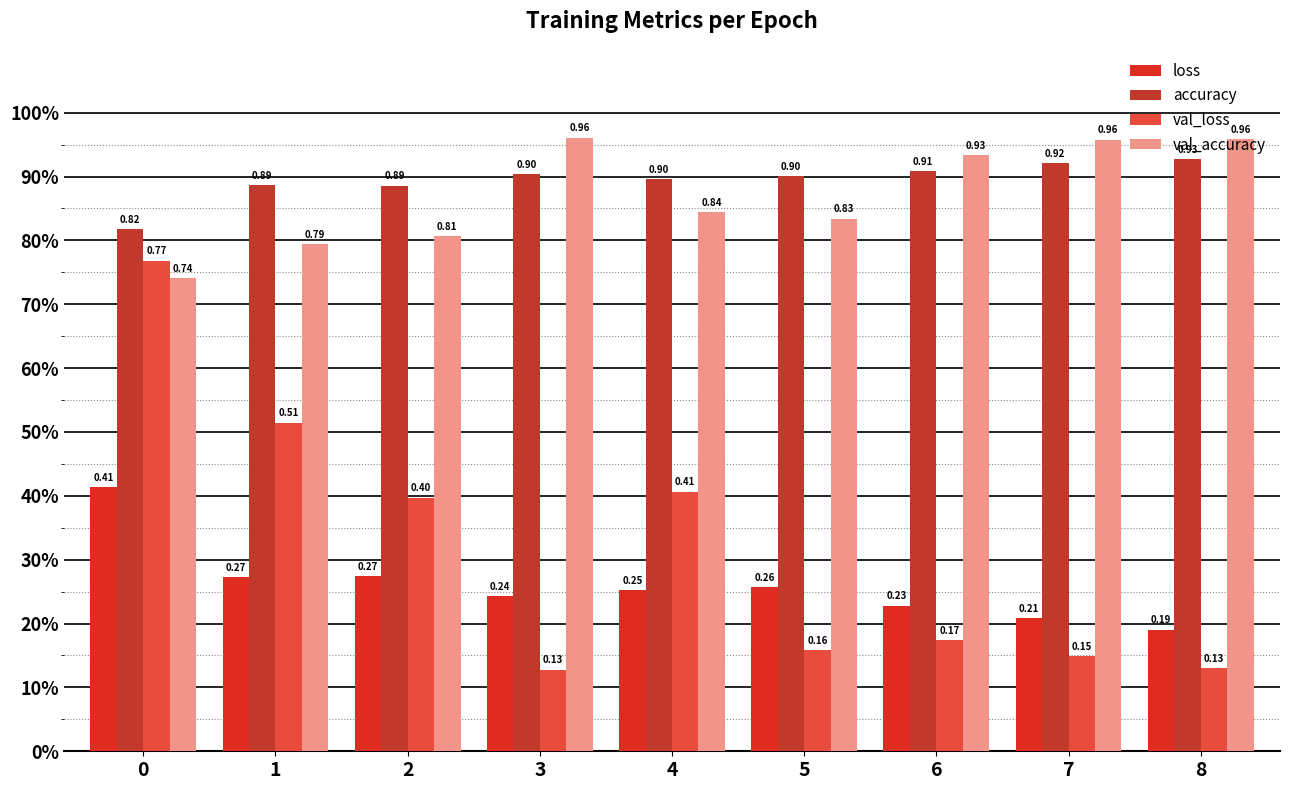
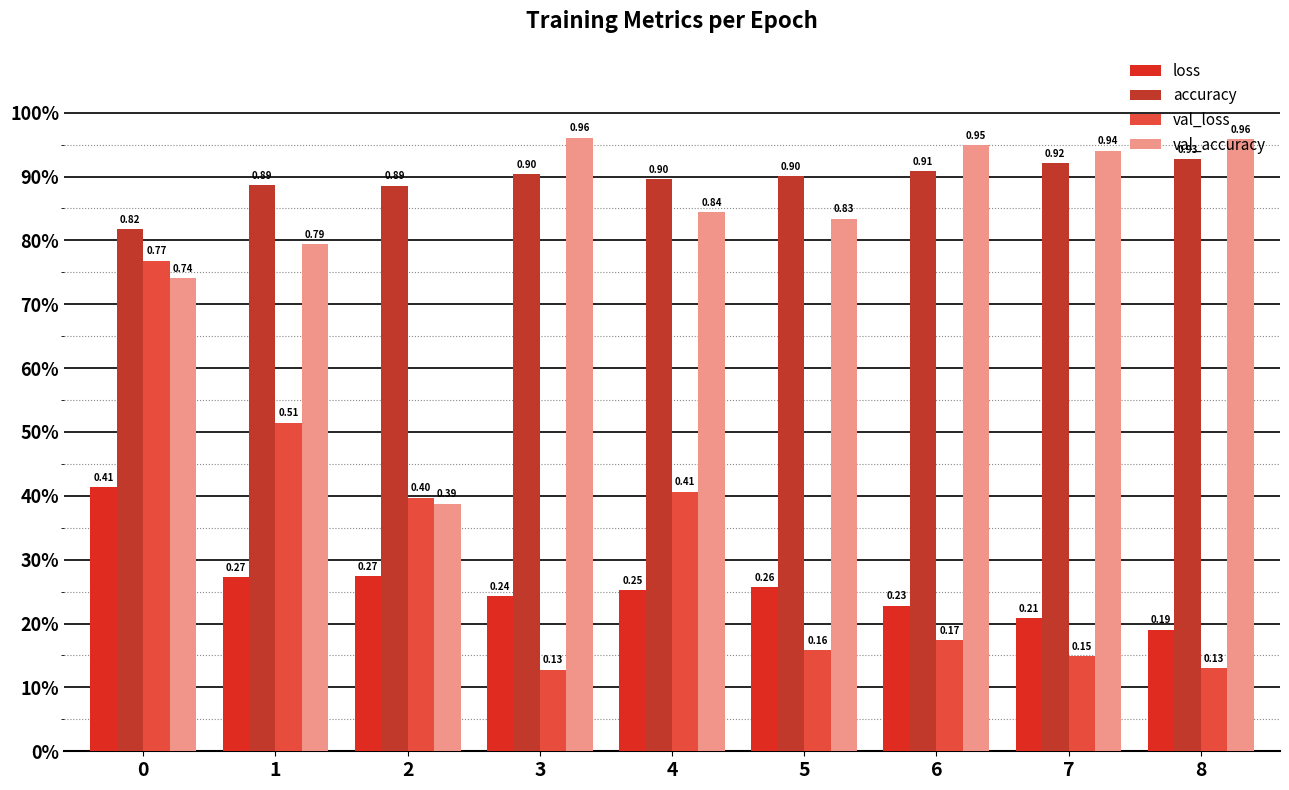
val_accuracy, 2: 0.81 -> 0.39
val_accuracy, 6: 0.93 -> 0.95
val_accuracy, 7: 0.96 -> 0.94
